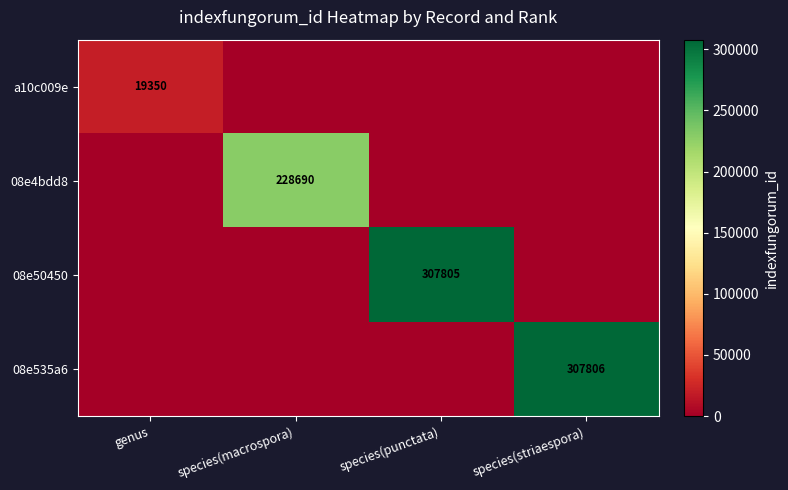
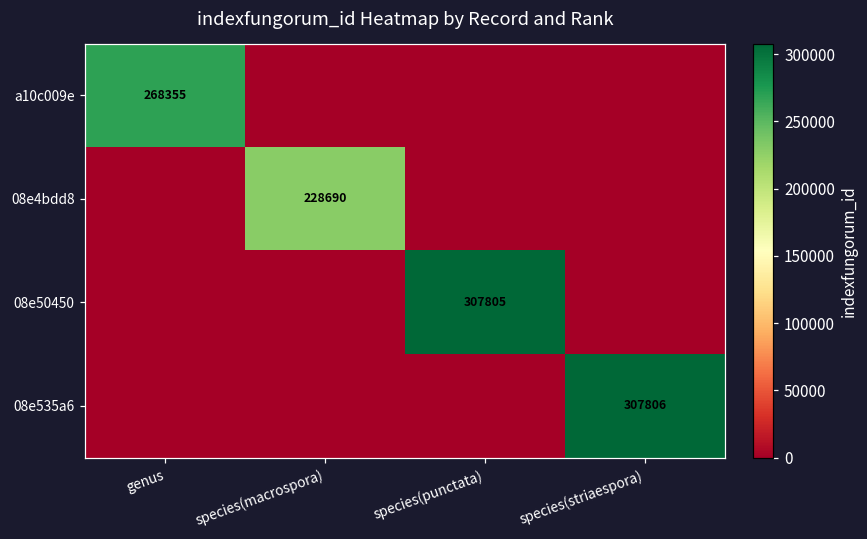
a10c009e, genus: 19350 -> 268355
